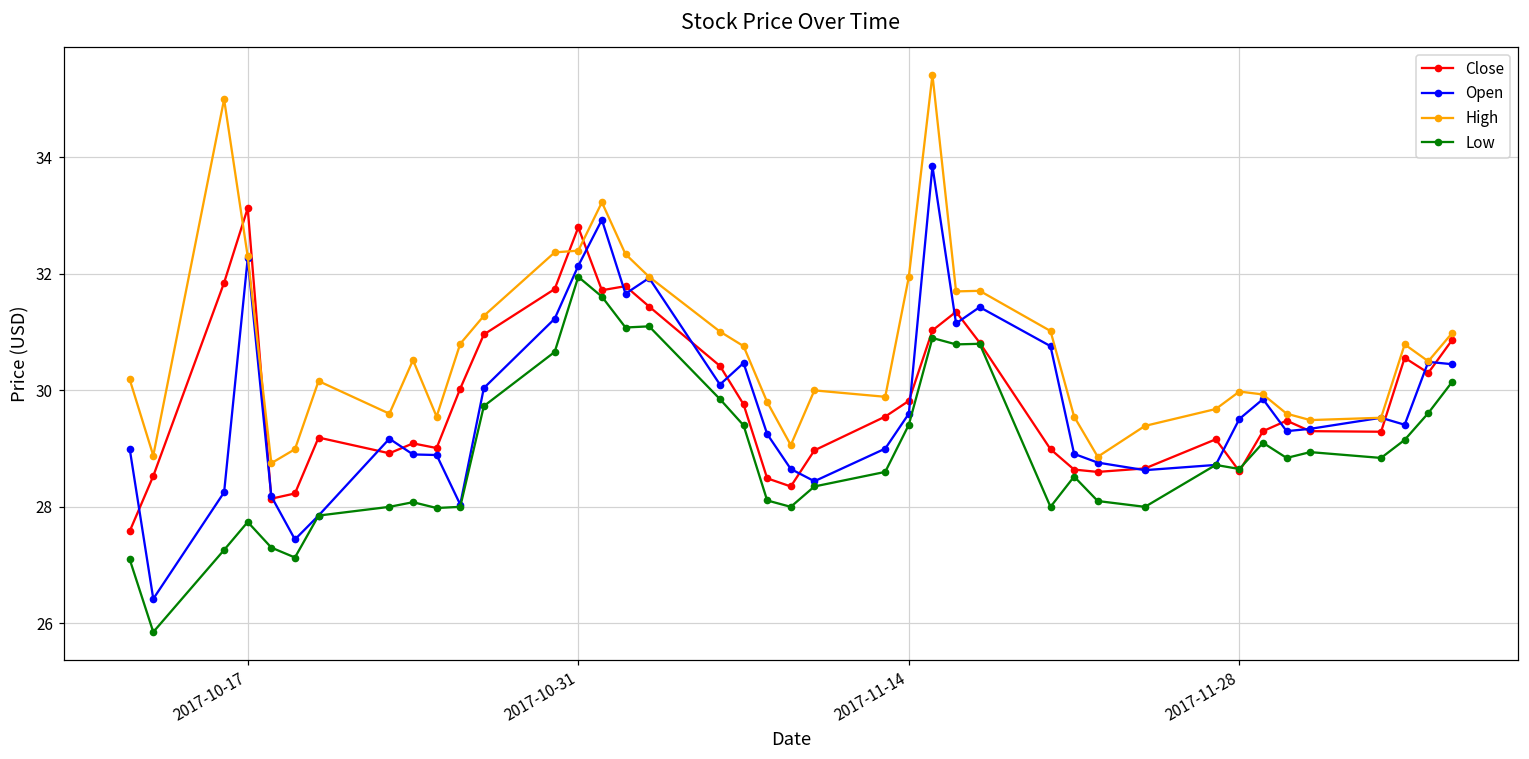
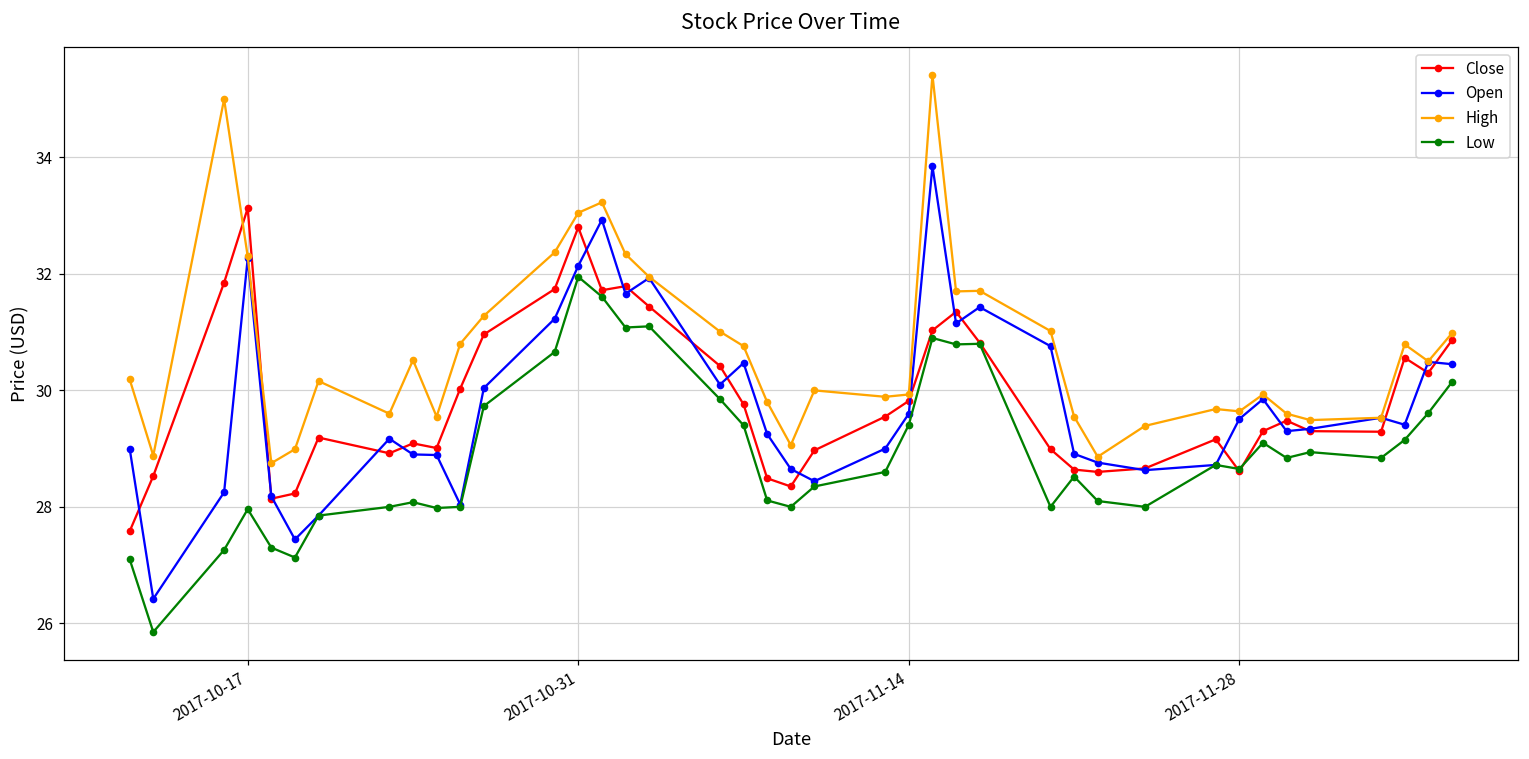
Low, 2017-10-17: 27.7 -> 28.0
High, 2017-10-31: 32.4 -> 33.1
High, 2017-11-14: 32.0 -> 29.9
High, 2017-11-28: 30.0 -> 29.6
